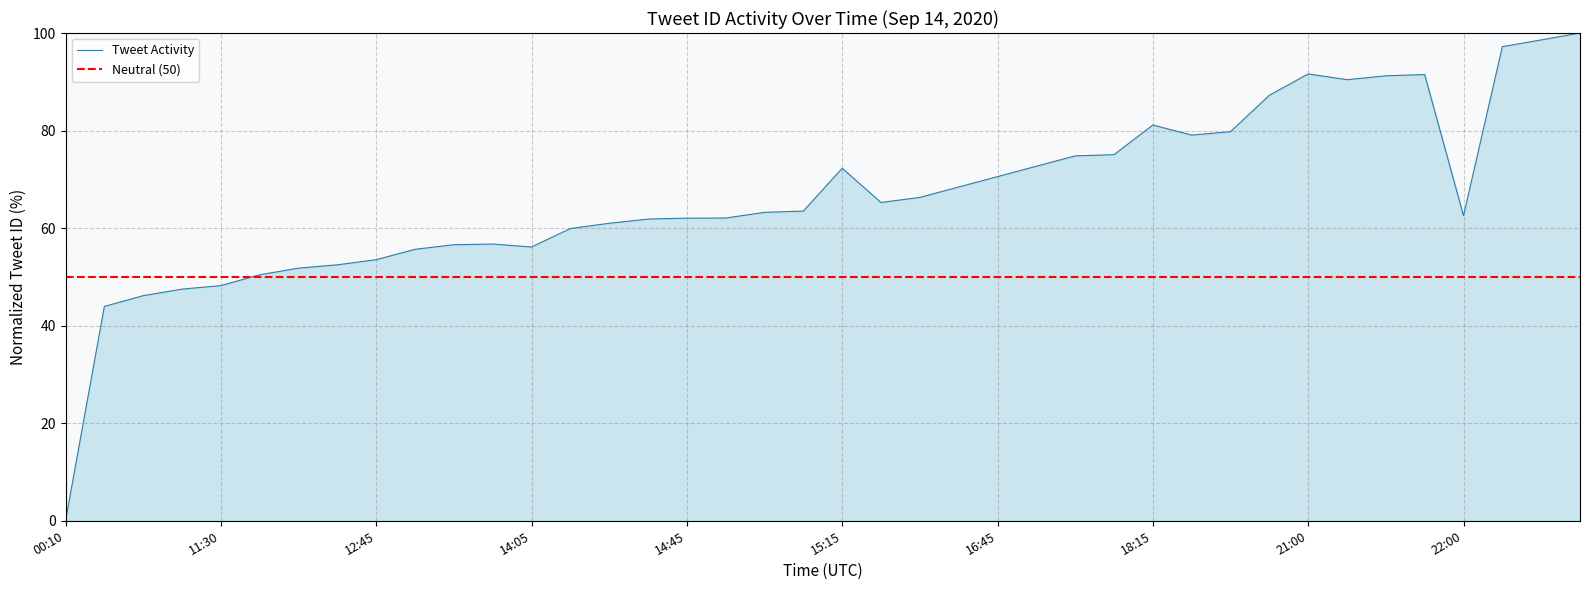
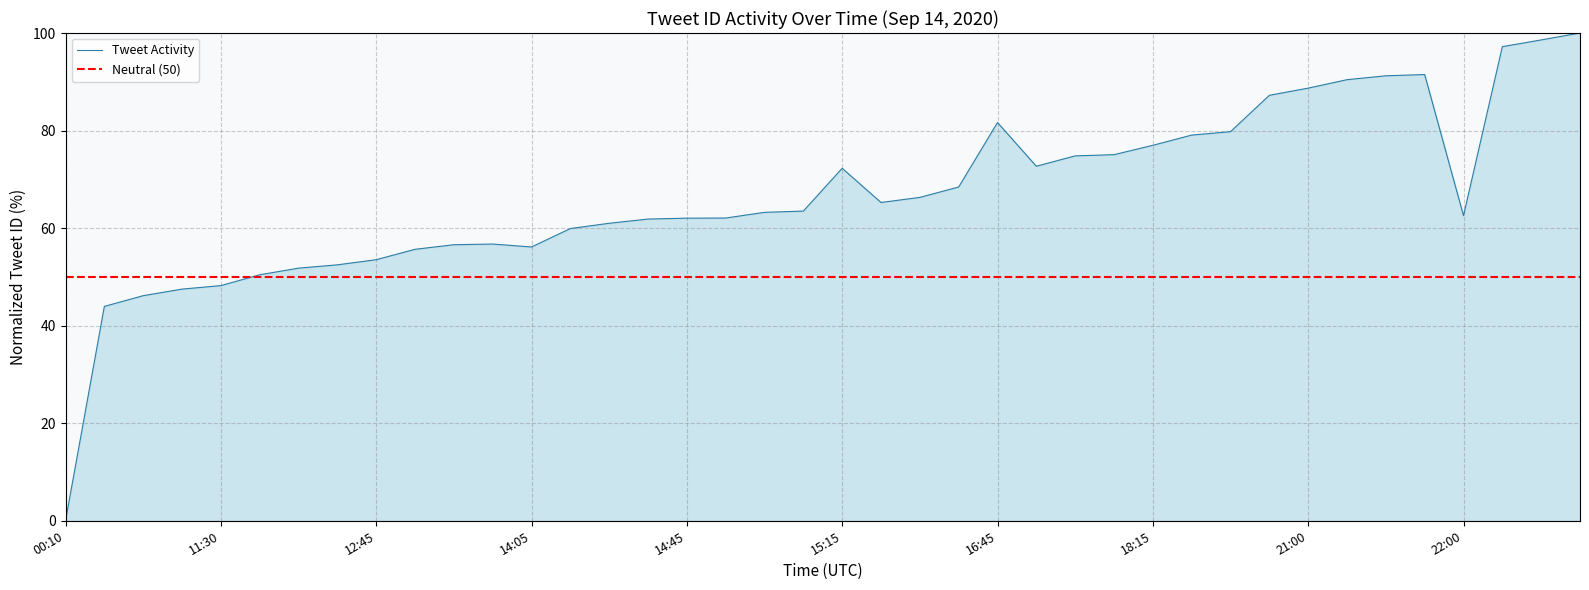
16:45: 71 -> 82
18:15: 81 -> 77
21:00: 92 -> 89
